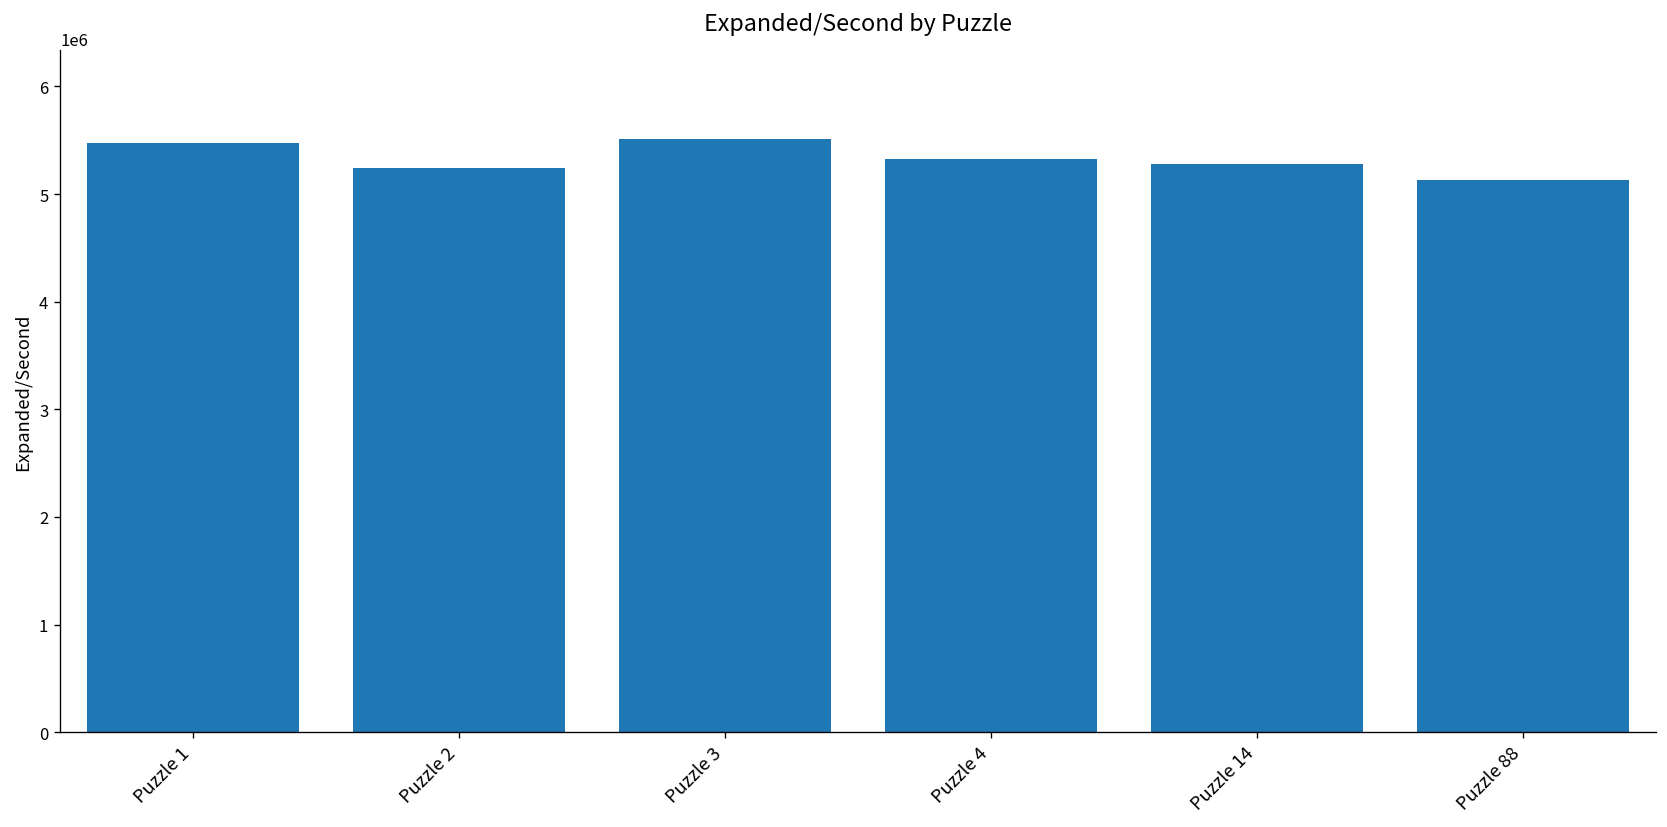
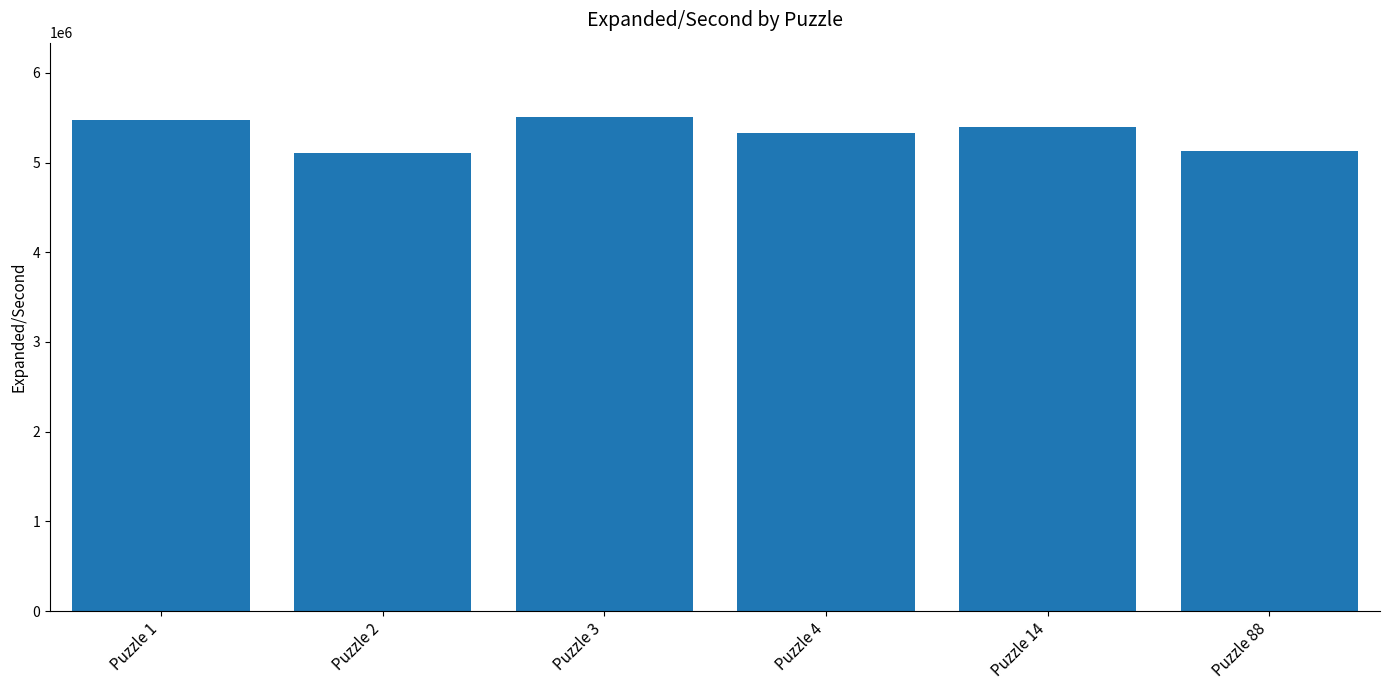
Puzzle 2: 5200000 -> 5100000
Puzzle 14: 5300000 -> 5400000
